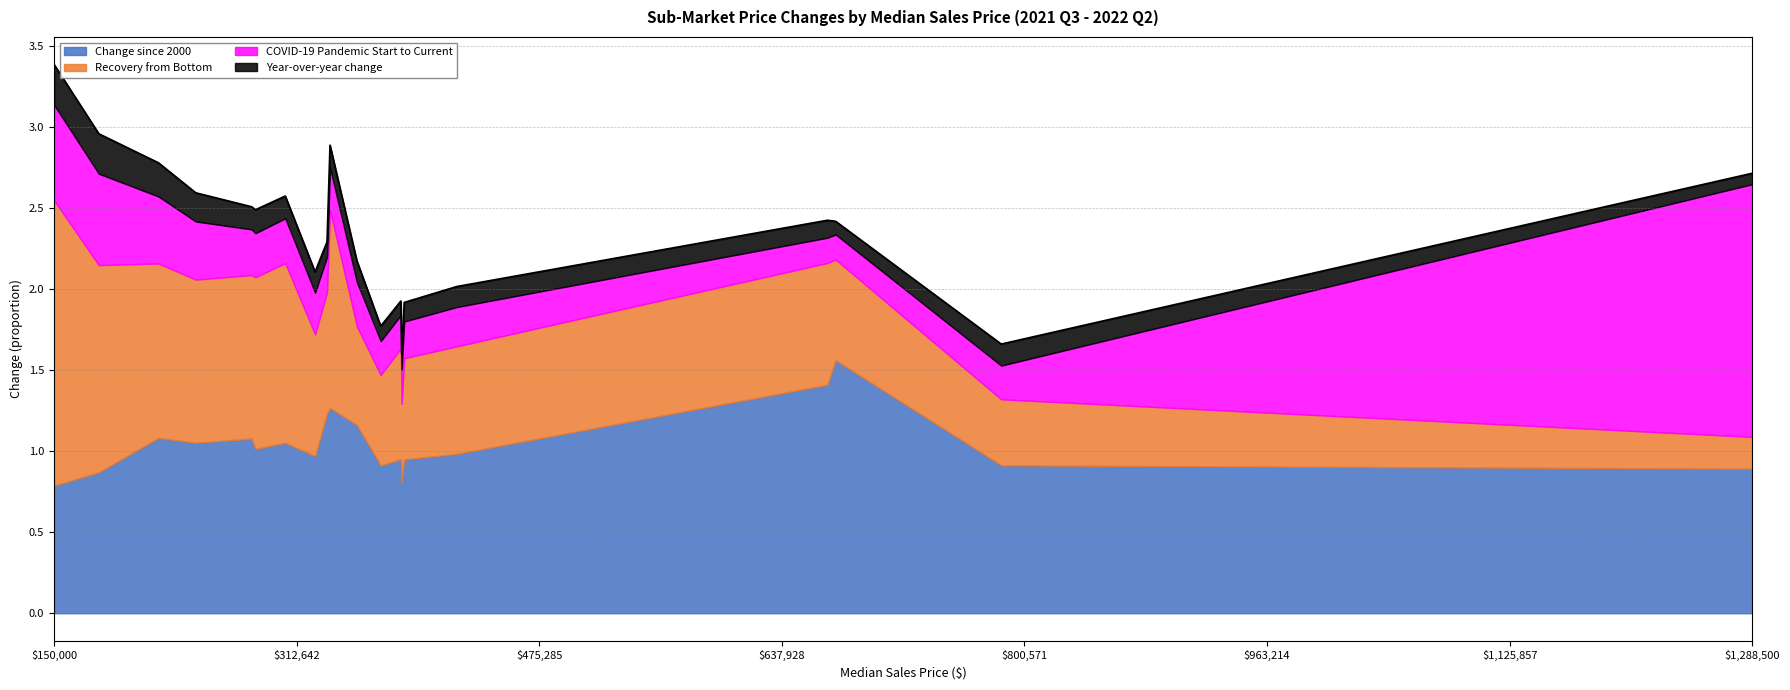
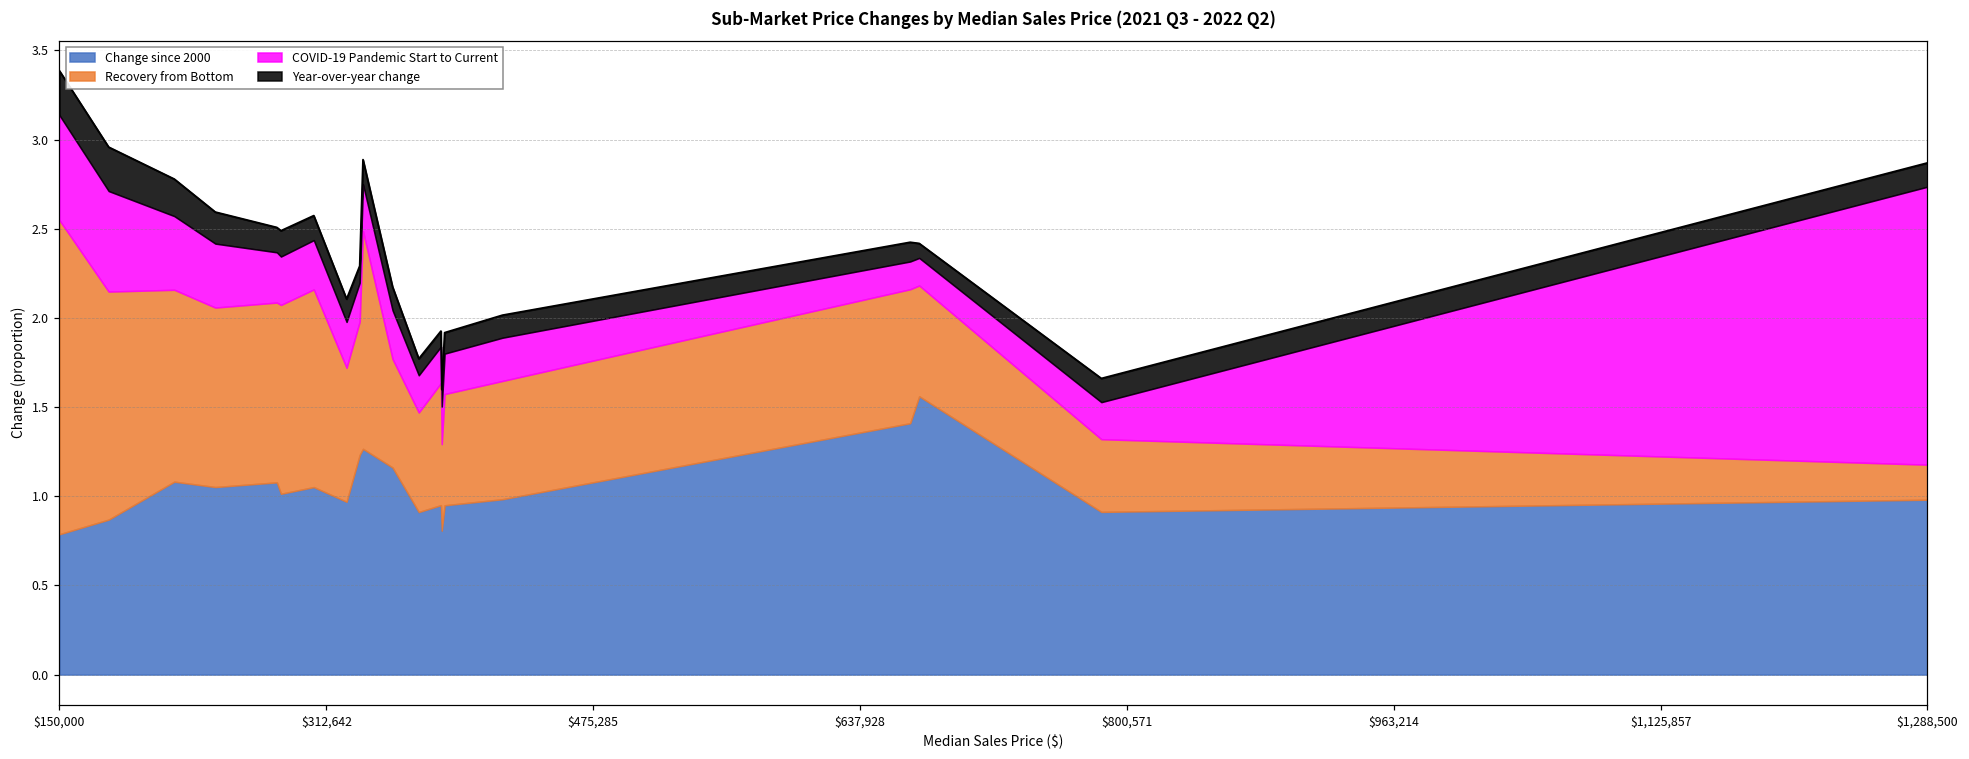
Change since 2000, $1,288,500: 0.89 -> 0.98
Year-over-year change, $1,288,500: 0.07 -> 0.13
